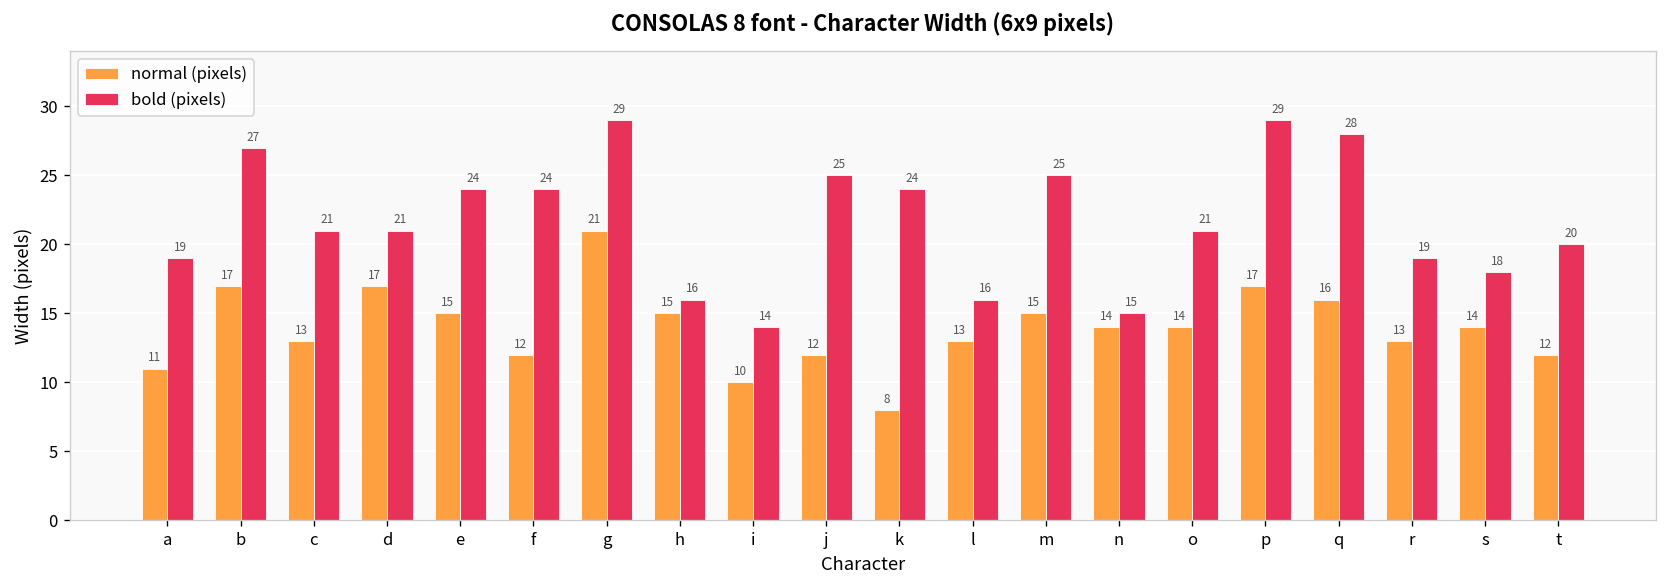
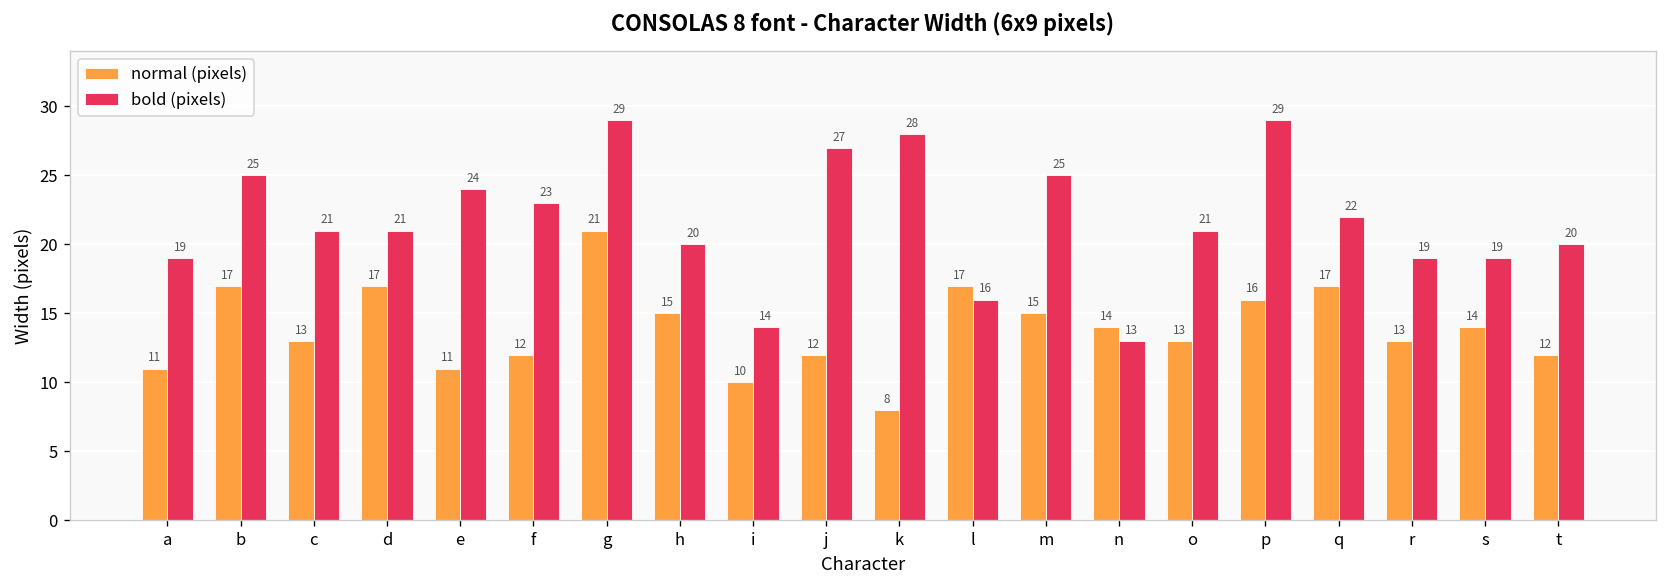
bold (pixels), b: 27 -> 25
normal (pixels), e: 15 -> 11
bold (pixels), f: 24 -> 23
bold (pixels), h: 16 -> 20
bold (pixels), j: 25 -> 27
bold (pixels), k: 24 -> 28
normal (pixels), l: 13 -> 17
bold (pixels), n: 15 -> 13
normal (pixels), o: 14 -> 13
normal (pixels), p: 17 -> 16
normal (pixels), q: 16 -> 17
bold (pixels), q: 28 -> 22
bold (pixels), s: 18 -> 19
